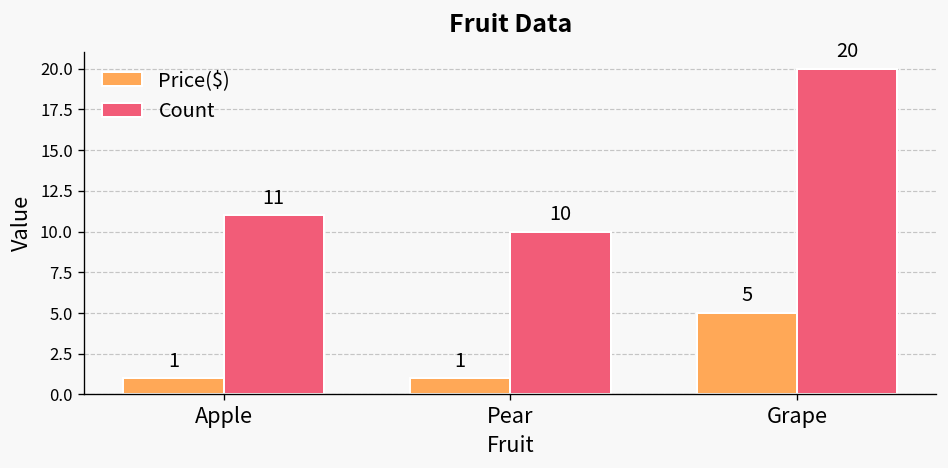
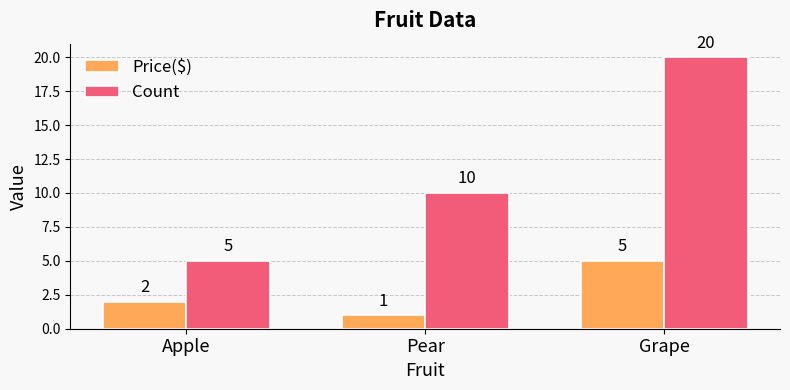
Price($), Apple: 1 -> 2
Count, Apple: 11 -> 5
